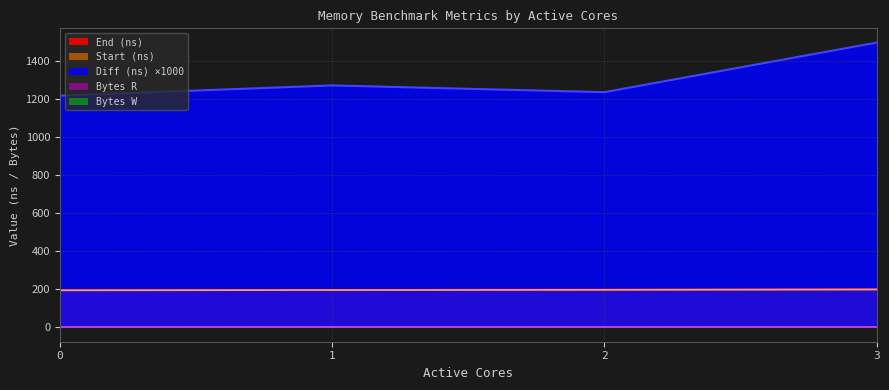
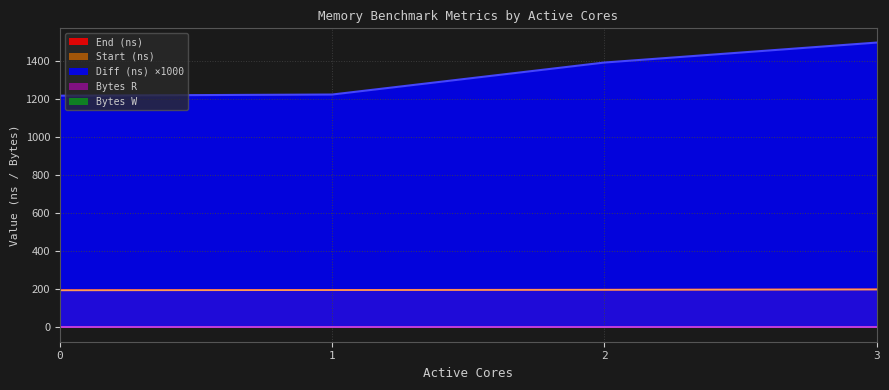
Diff (ns) ×1000, 1: 1270 -> 1220
Diff (ns) ×1000, 2: 1240 -> 1390
